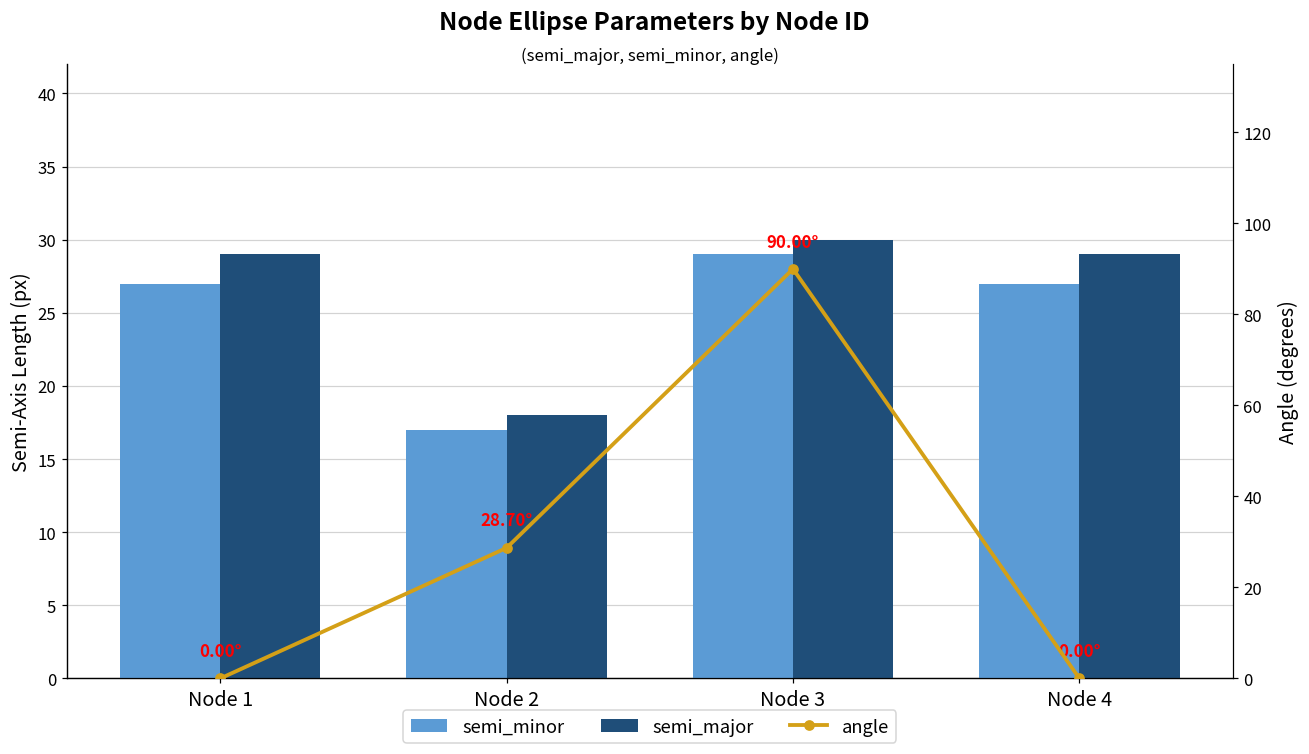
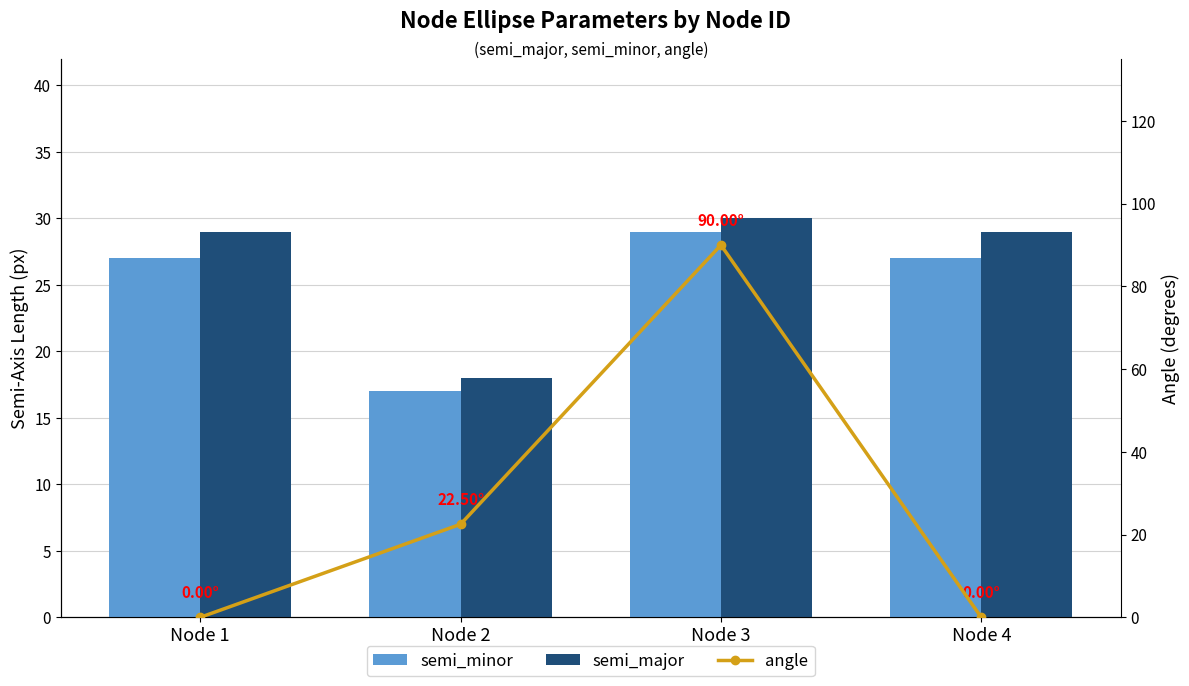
angle, Node 2: 28.70° -> 22.50°
